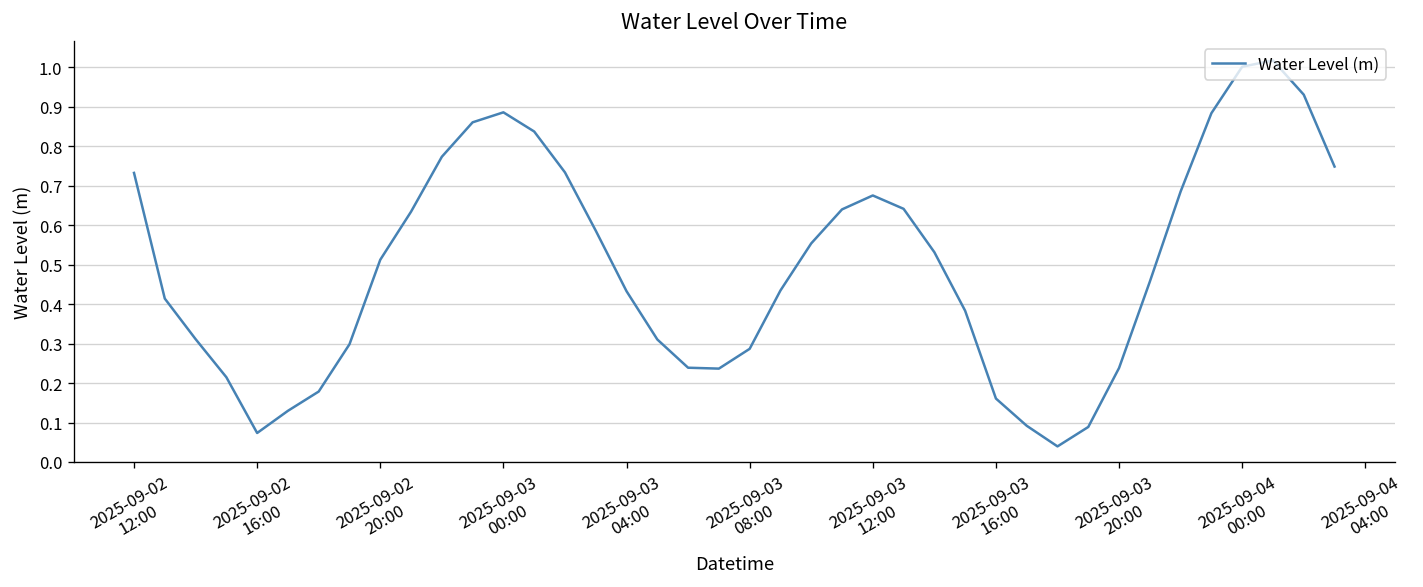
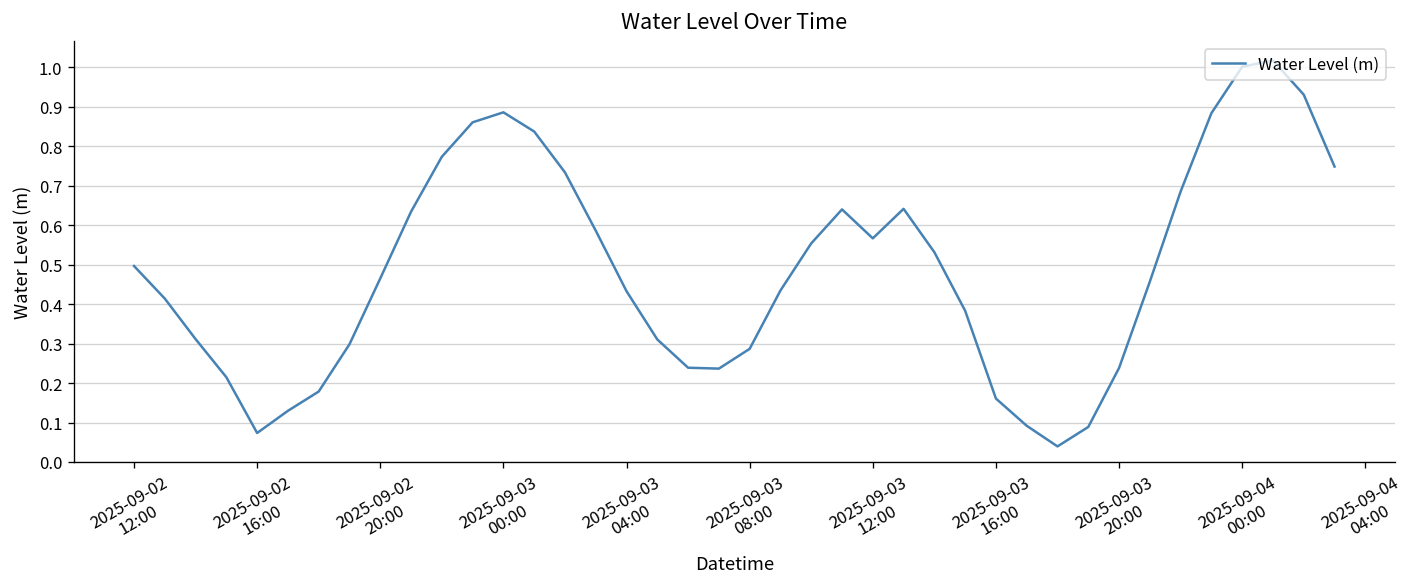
2025-09-02 12:00: 0.73 -> 0.50
2025-09-02 20:00: 0.51 -> 0.47
2025-09-03 12:00: 0.68 -> 0.57
